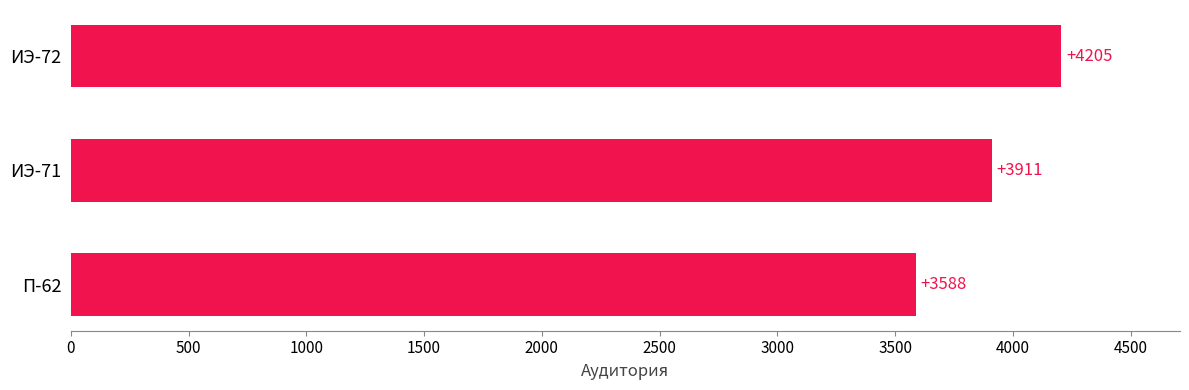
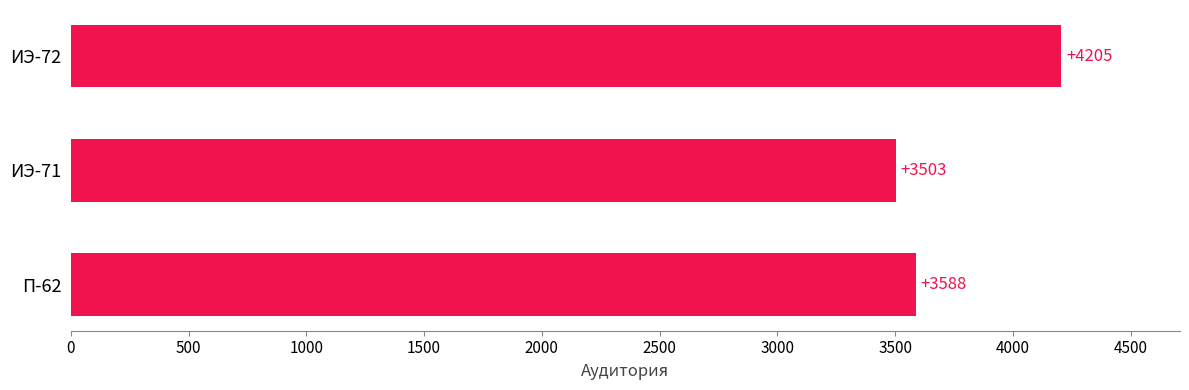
ИЭ-71: +3911 -> +3503
